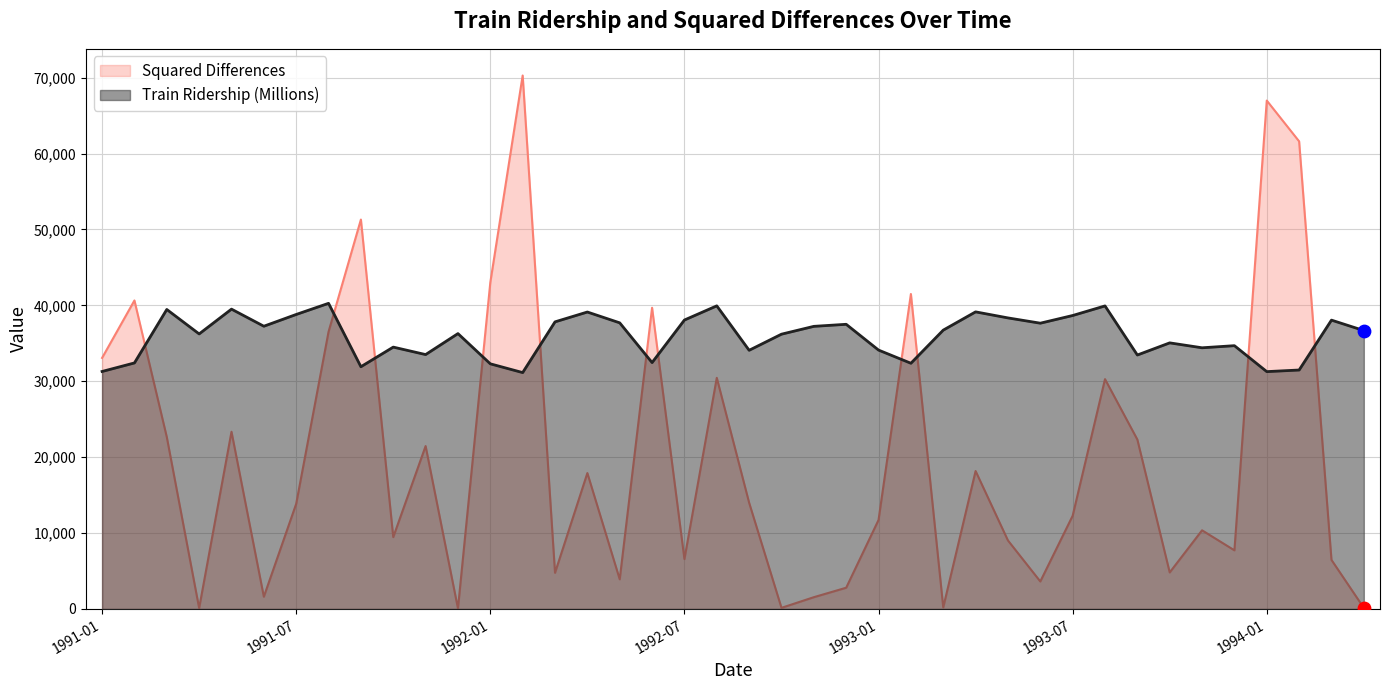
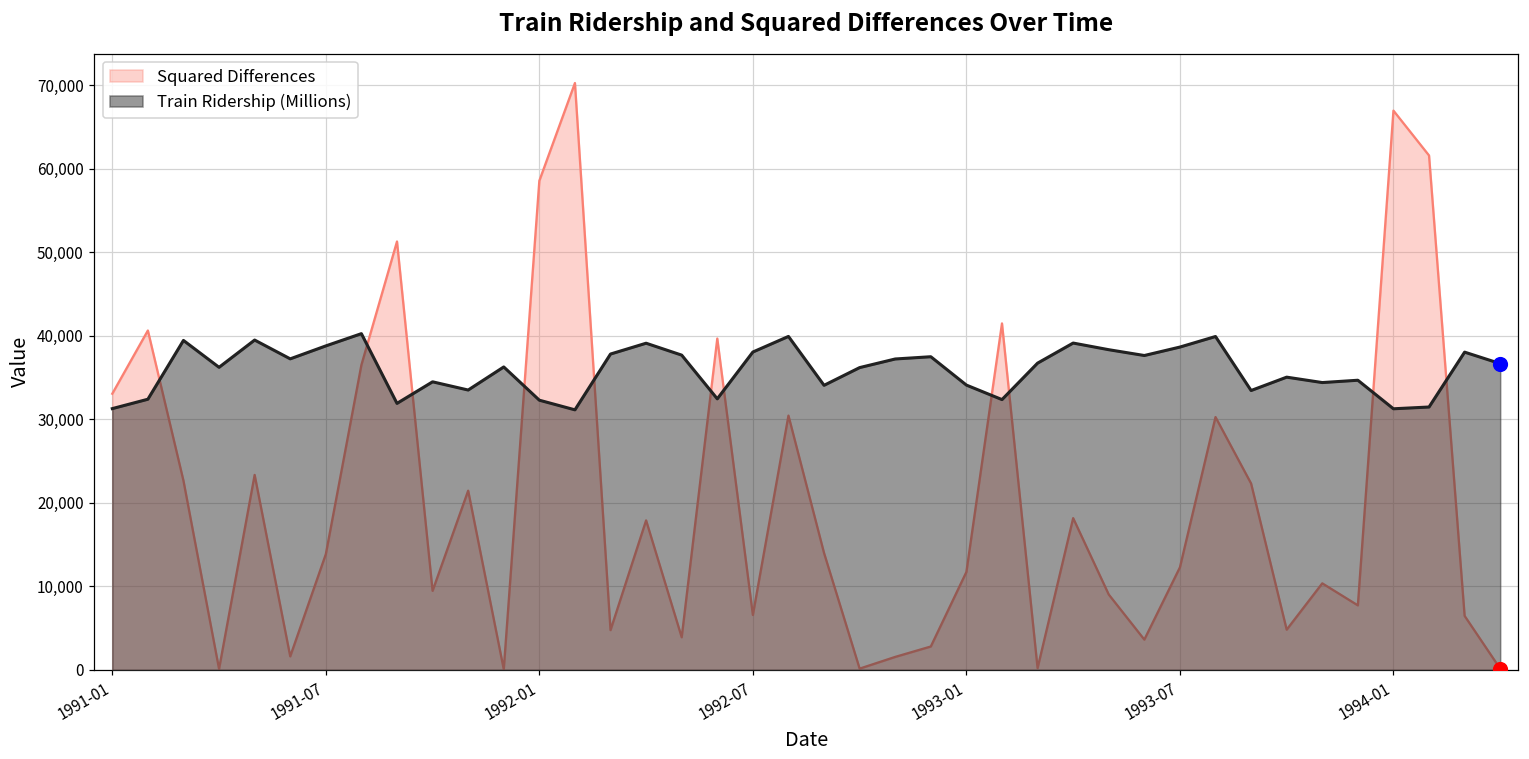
Squared Differences, 1992-01: 43,000 -> 59,000
